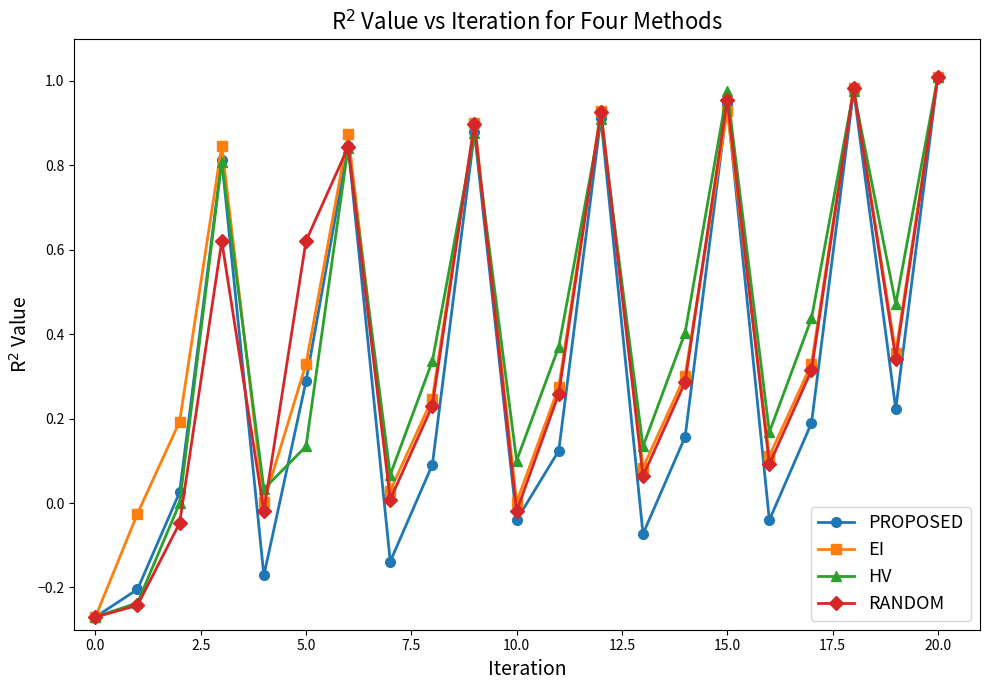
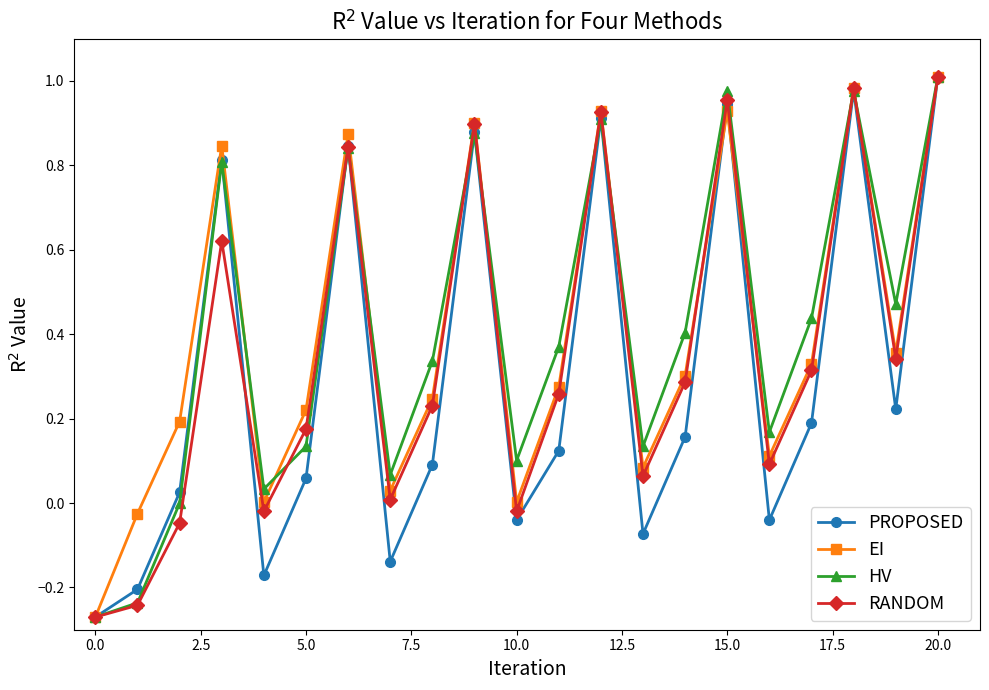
PROPOSED, 5.0: 0.29 -> 0.06
EI, 5.0: 0.33 -> 0.22
RANDOM, 5.0: 0.62 -> 0.18
